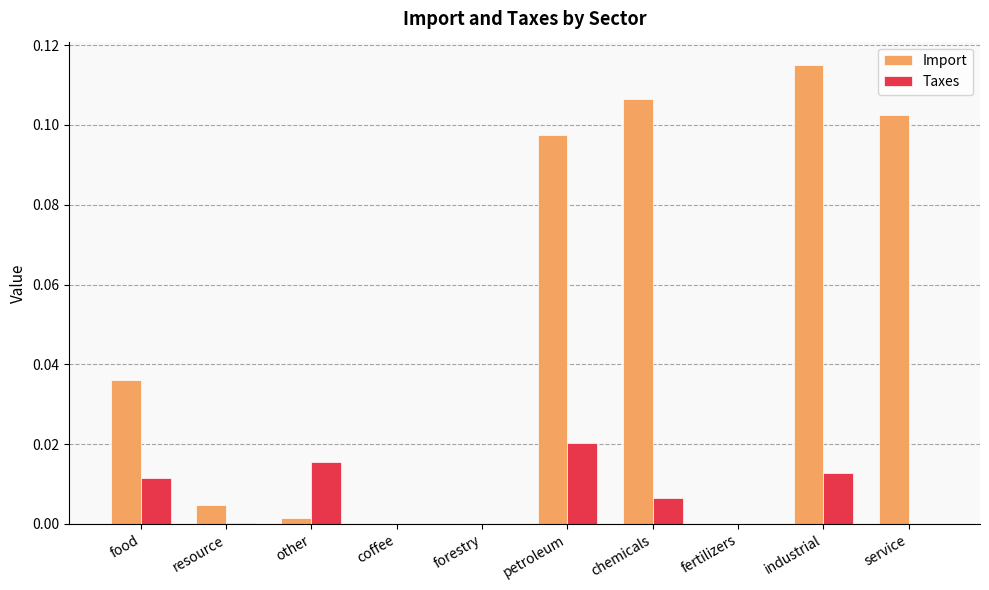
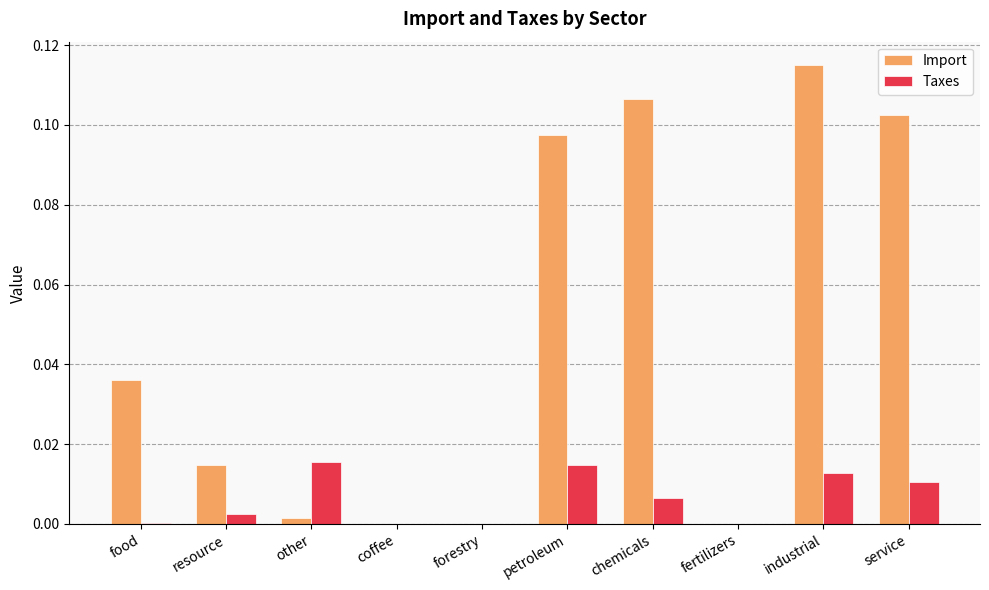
Taxes, food: 0.011 -> 0.000
Import, resource: 0.005 -> 0.015
Taxes, resource: 0.000 -> 0.003
Taxes, petroleum: 0.020 -> 0.015
Taxes, service: 0.000 -> 0.011
